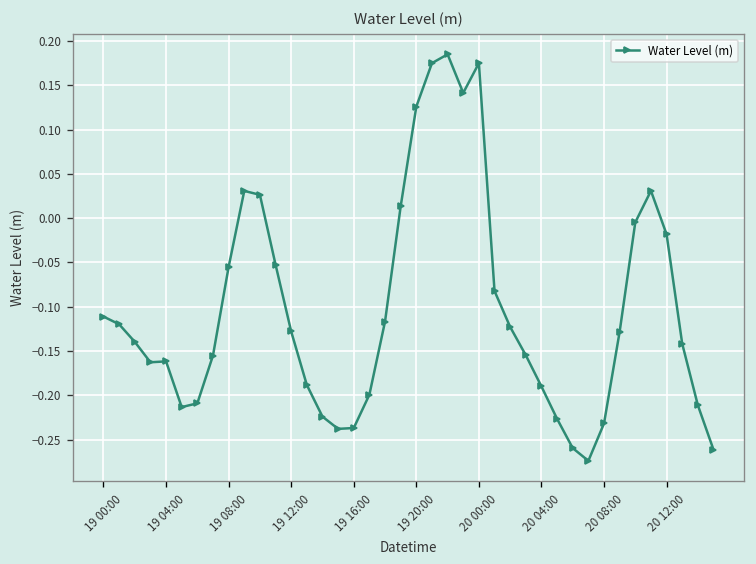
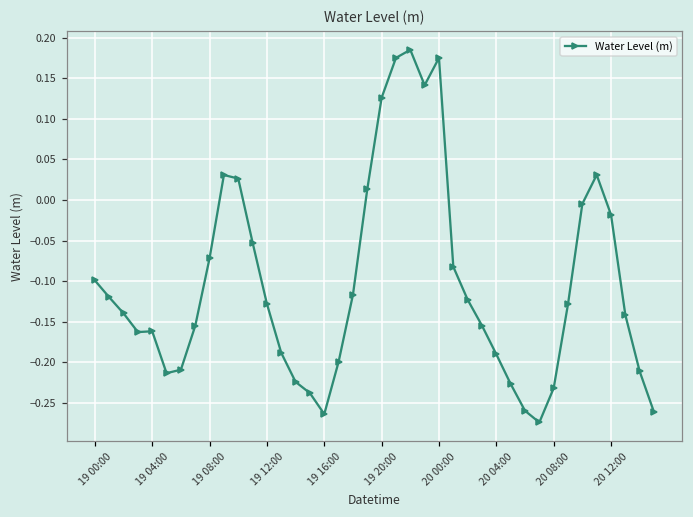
19 00:00: -0.11 -> -0.10
19 08:00: -0.06 -> -0.07
19 16:00: -0.24 -> -0.26
